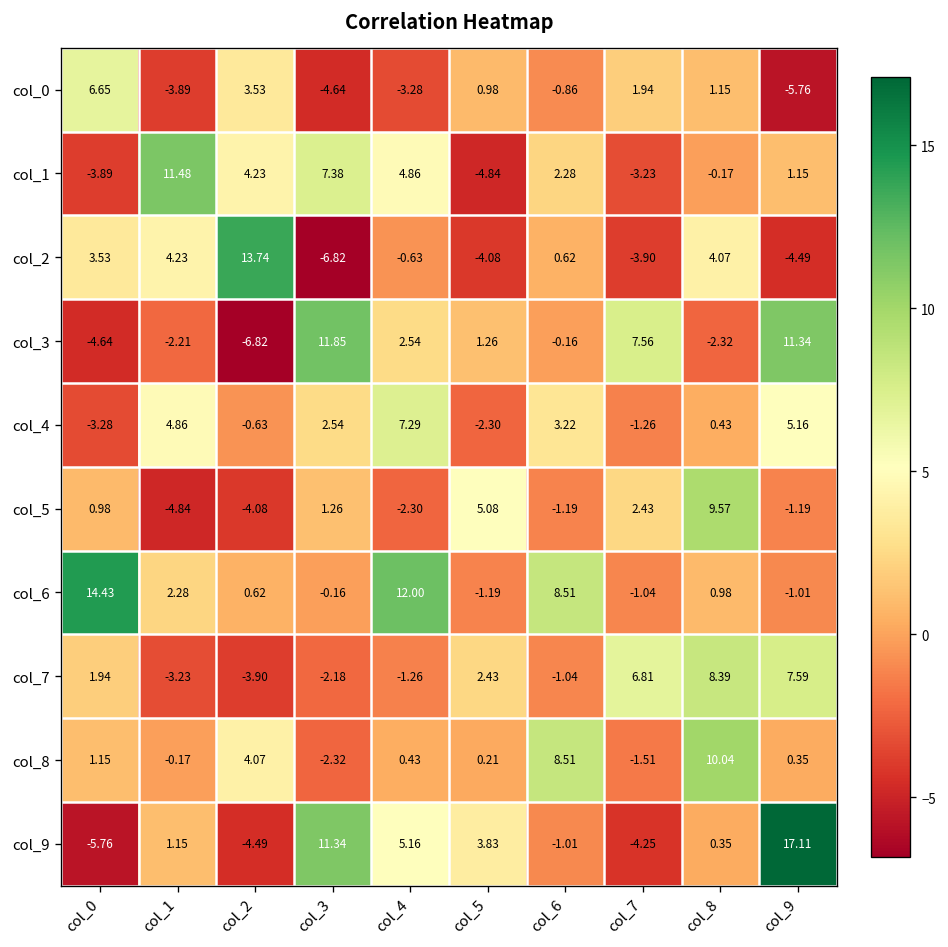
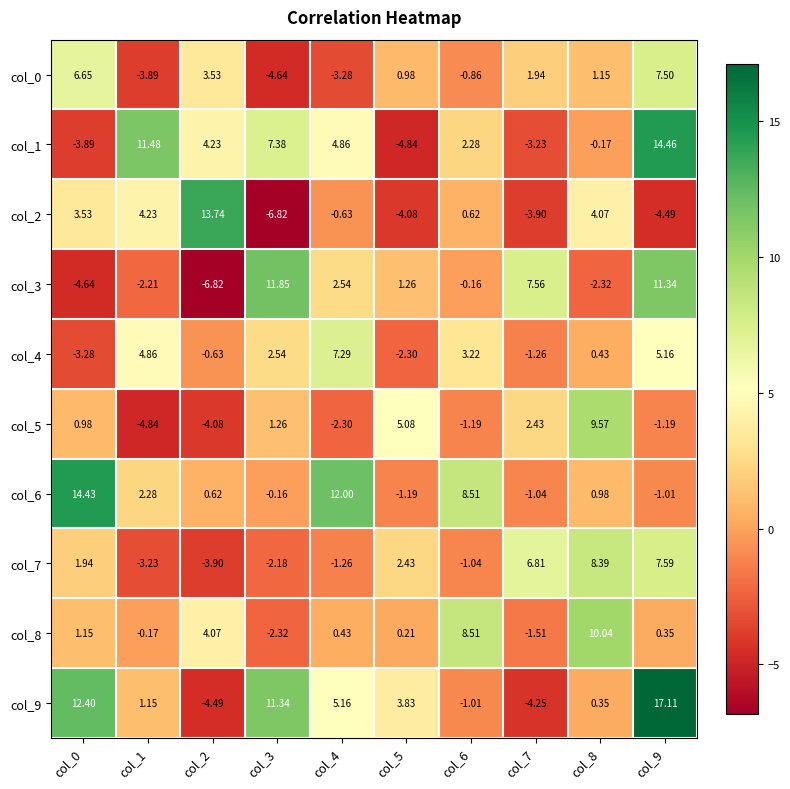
col_0, col_9: -5.76 -> 7.50
col_1, col_9: 1.15 -> 14.46
col_9, col_0: -5.76 -> 12.40
